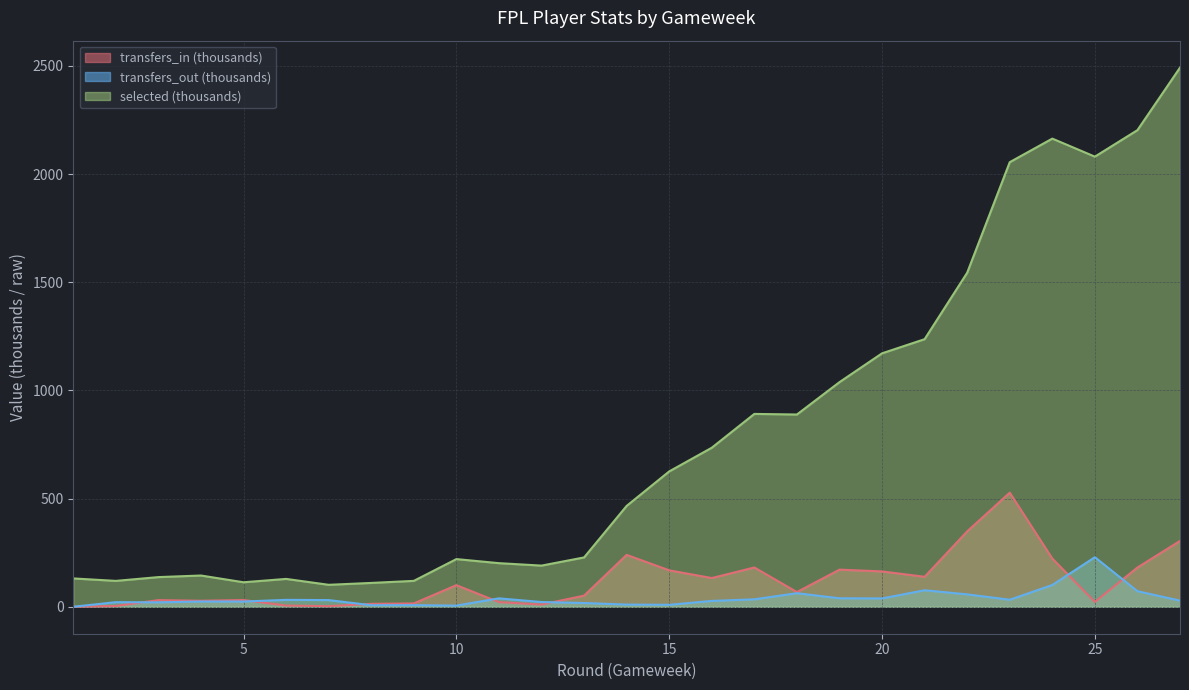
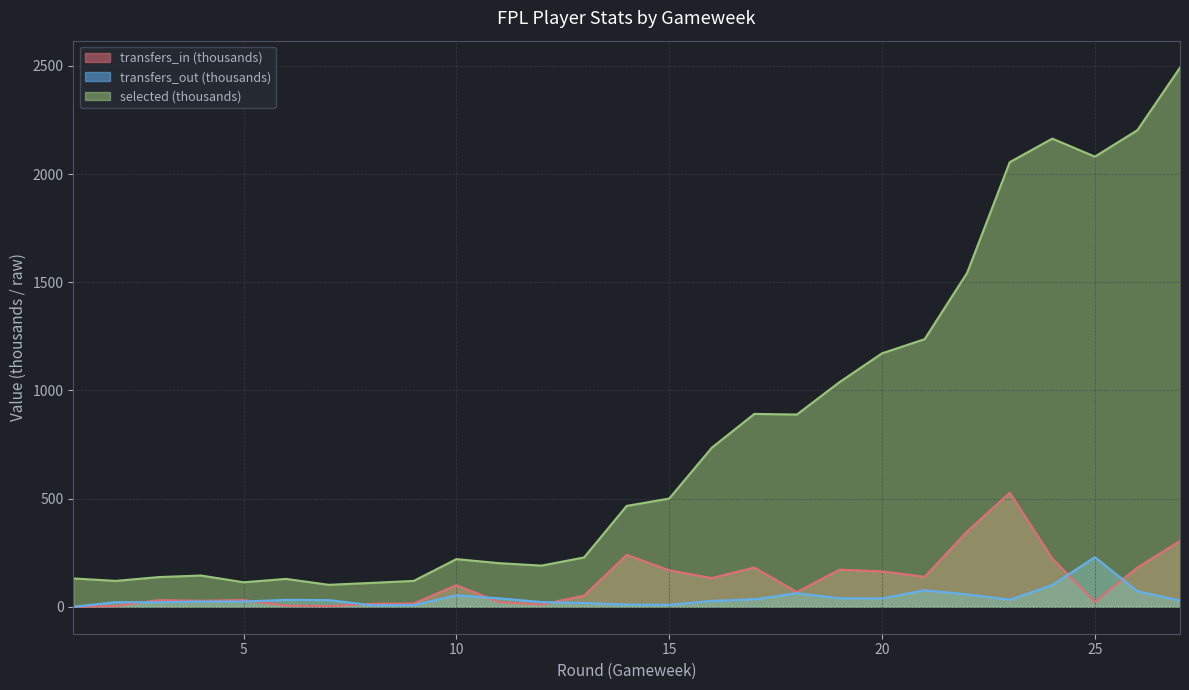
transfers_out (thousands), 10: 10 -> 50
selected (thousands), 15: 630 -> 500
